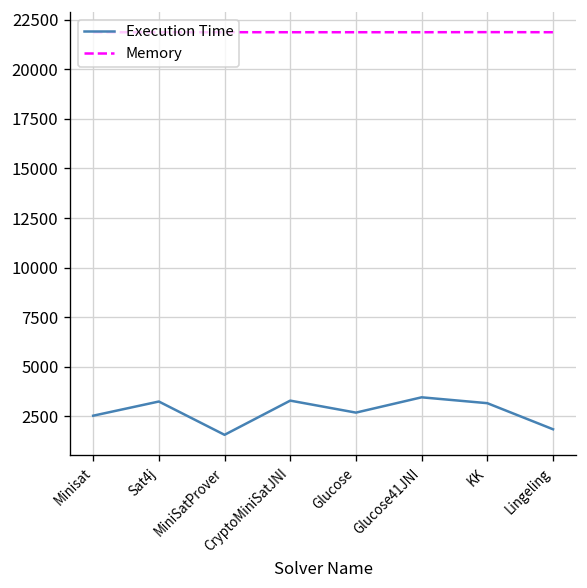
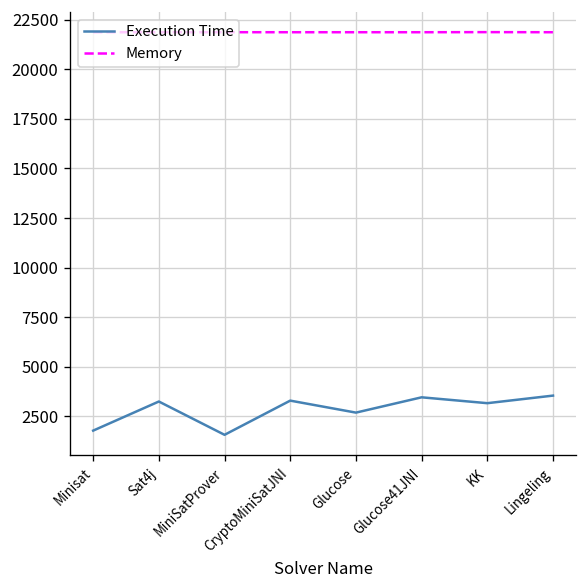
Execution Time, Minisat: 2500 -> 1800
Execution Time, Lingeling: 1800 -> 3500
